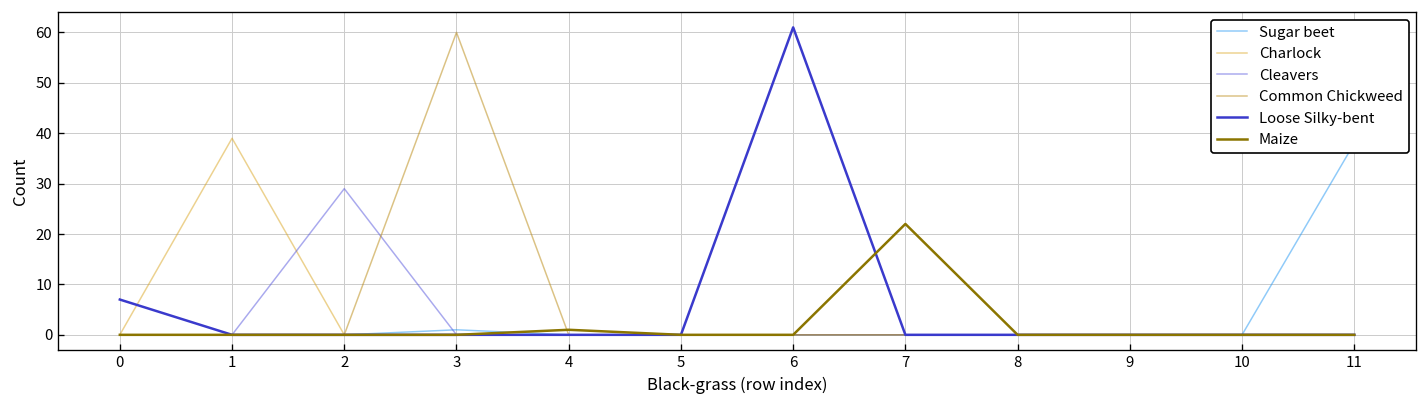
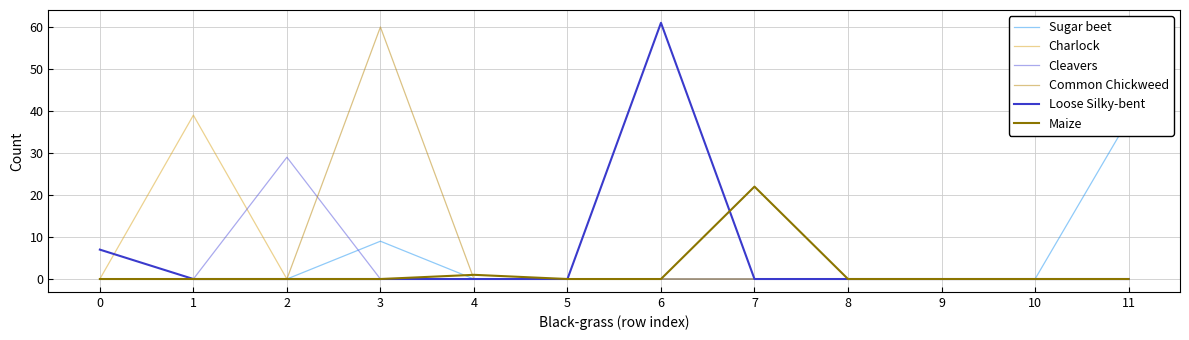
Sugar beet, 3: 1 -> 9
